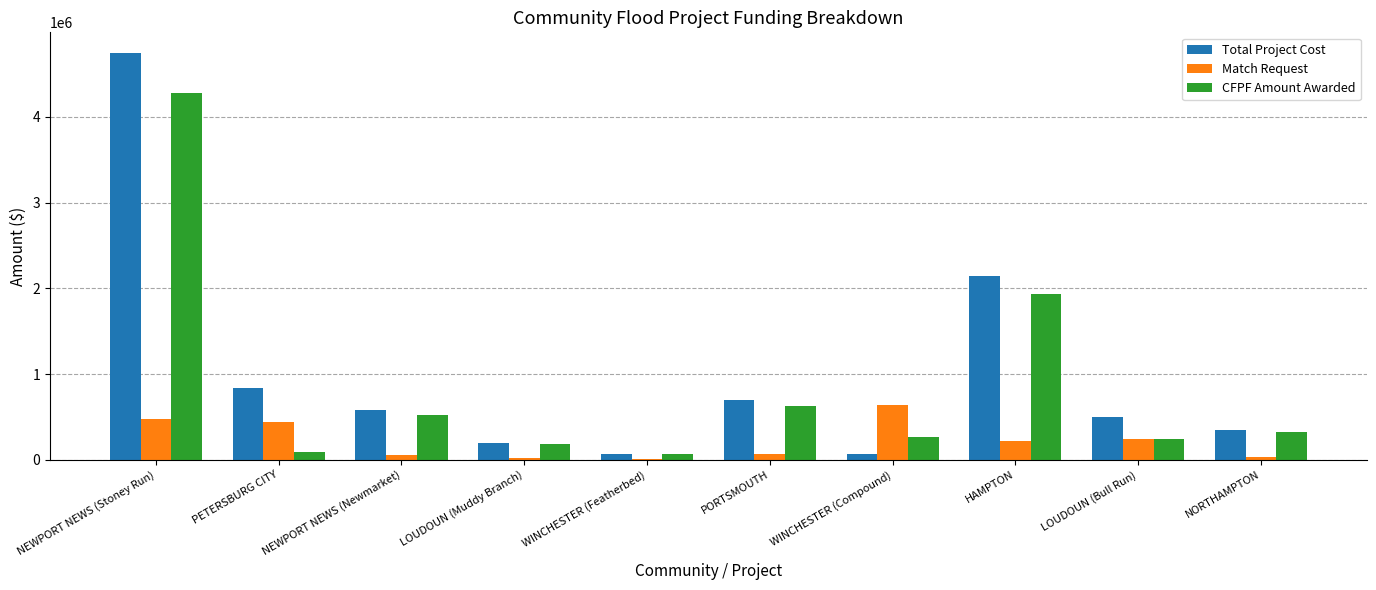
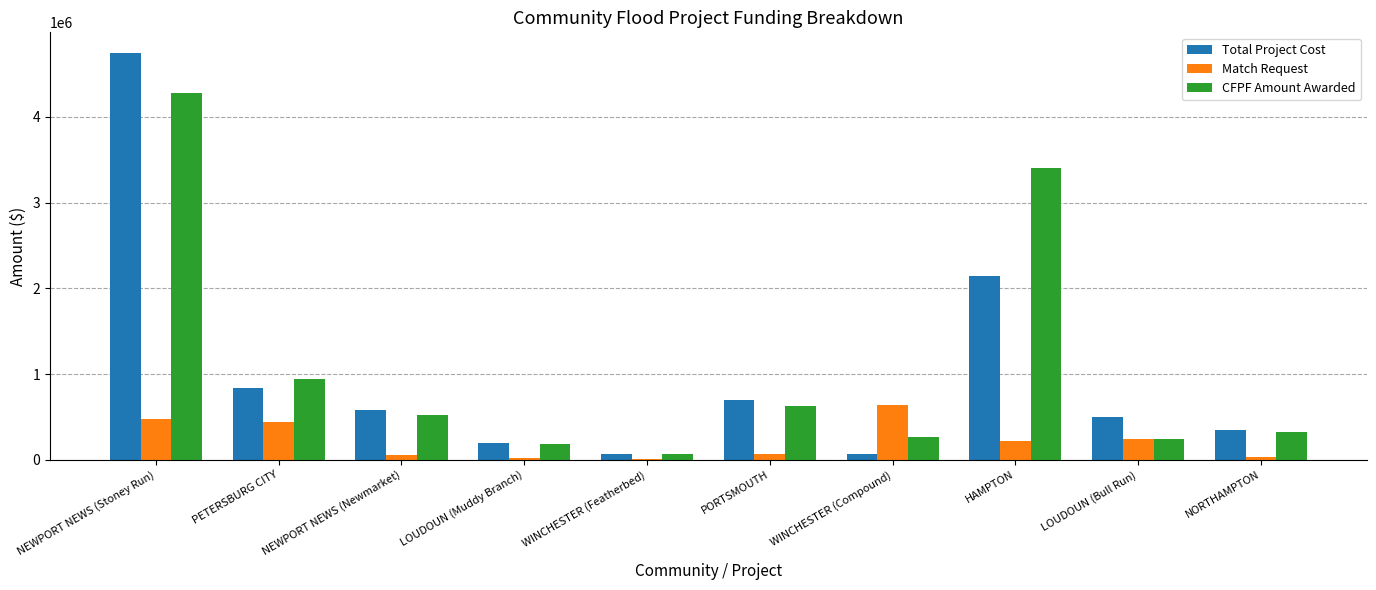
CFPF Amount Awarded, PETERSBURG CITY: 100000 -> 900000
CFPF Amount Awarded, HAMPTON: 1900000 -> 3400000
